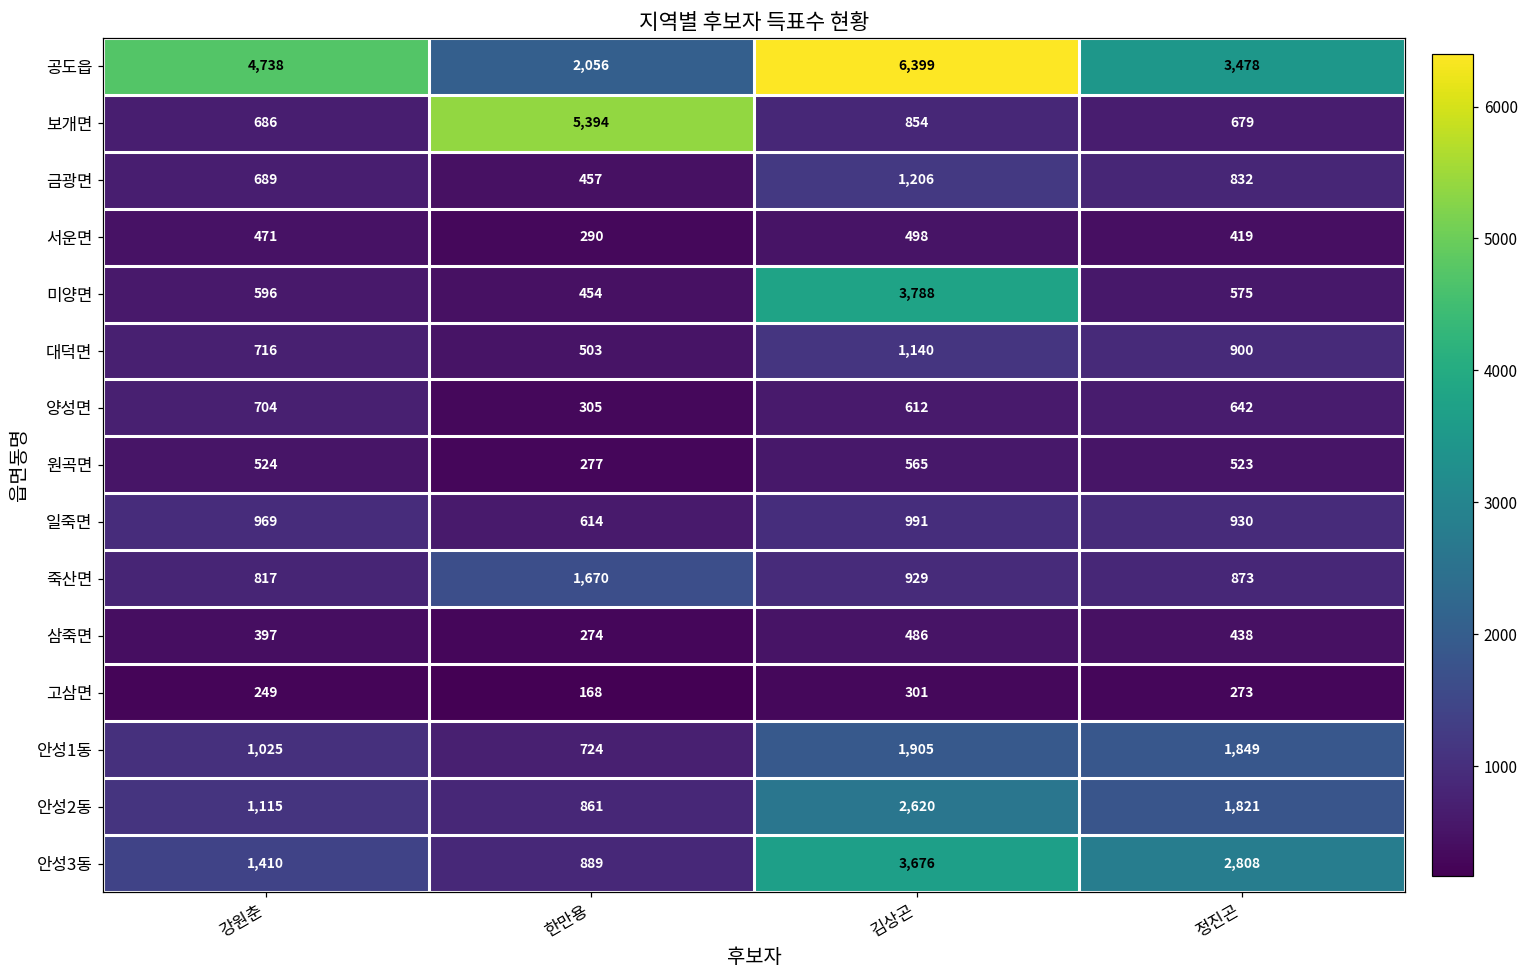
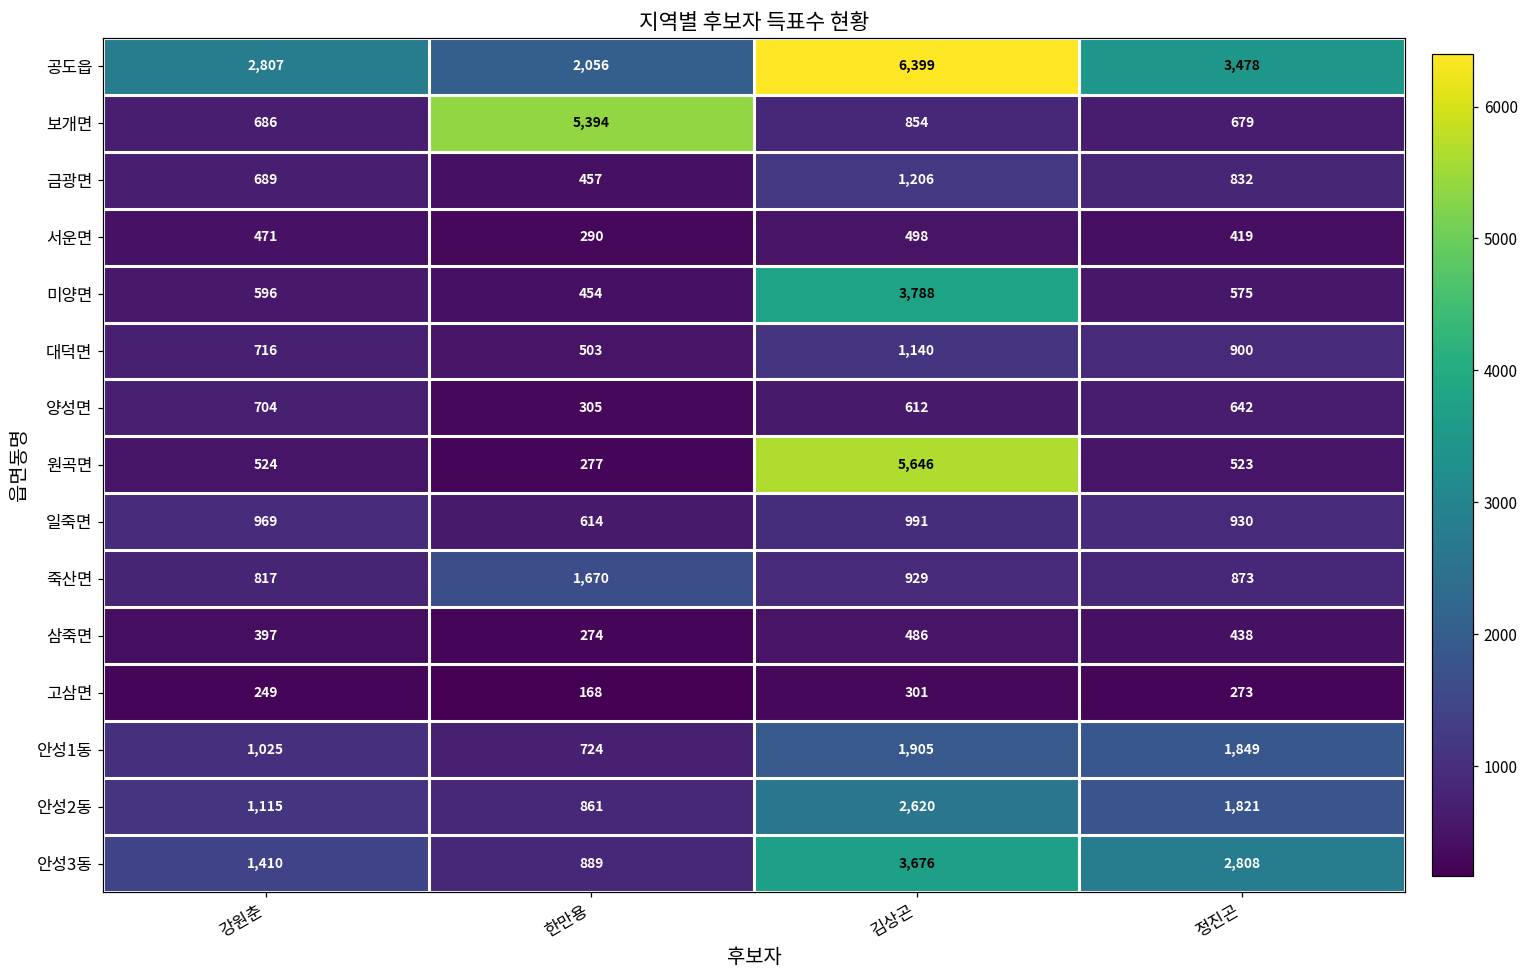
공도읍, 강원춘: 4,738 -> 2,807
원곡면, 김상곤: 565 -> 5,646
